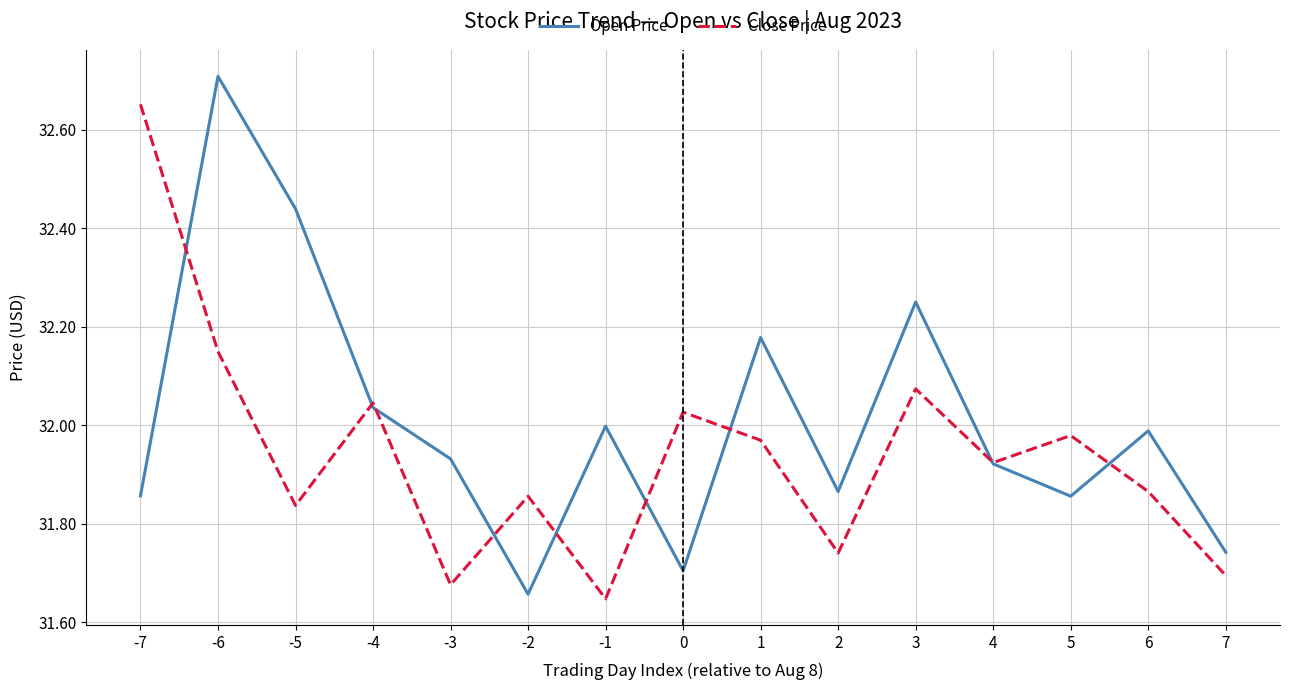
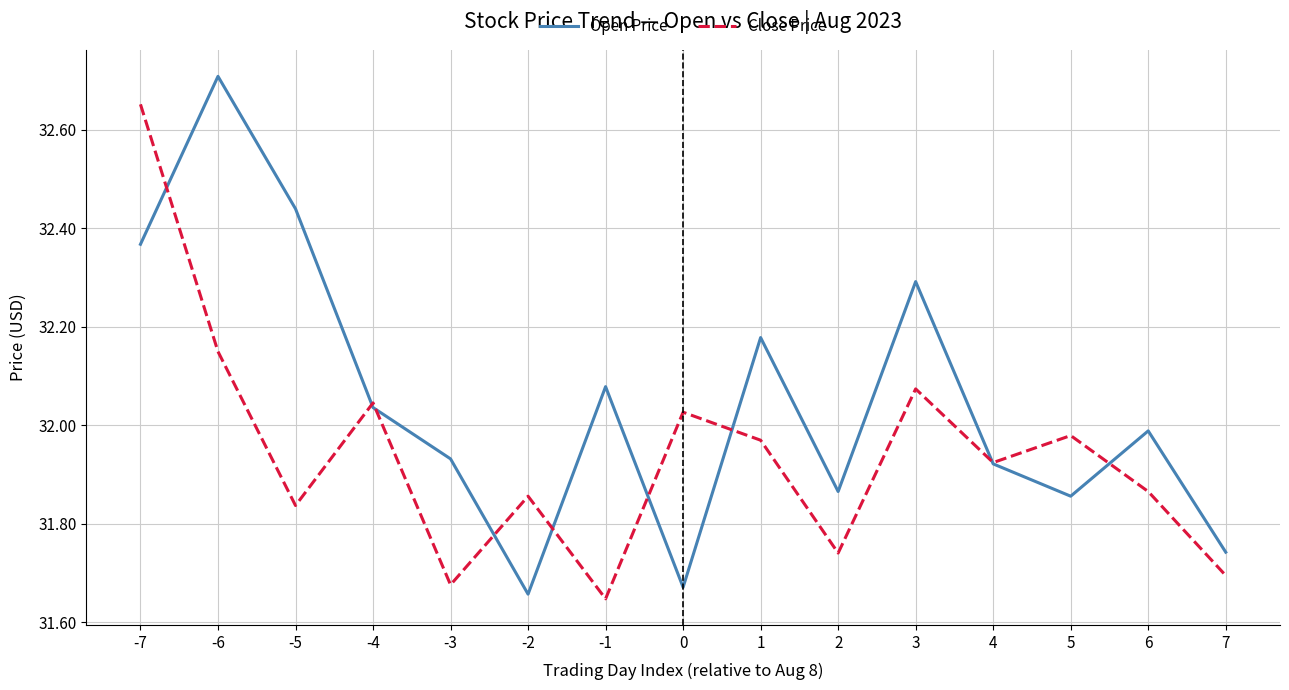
Open Price, -7: 31.86 -> 32.37
Open Price, -1: 32.00 -> 32.08
Open Price, 0: 31.70 -> 31.67
Open Price, 3: 32.25 -> 32.29
